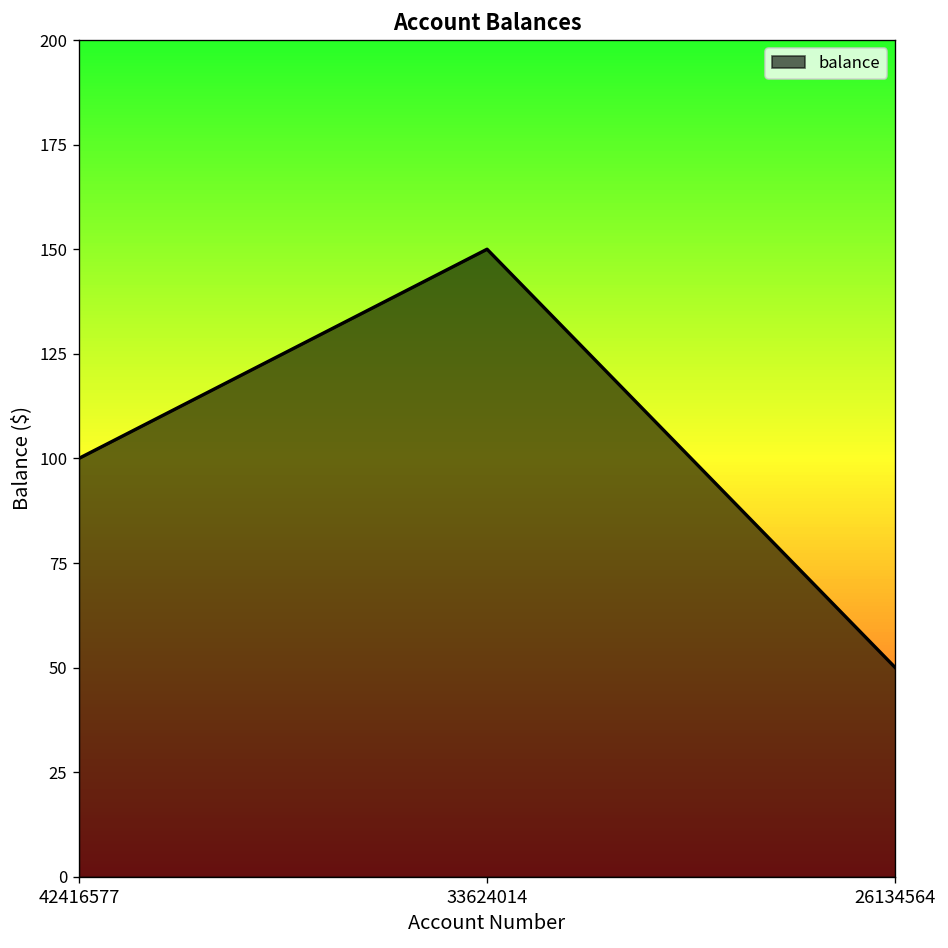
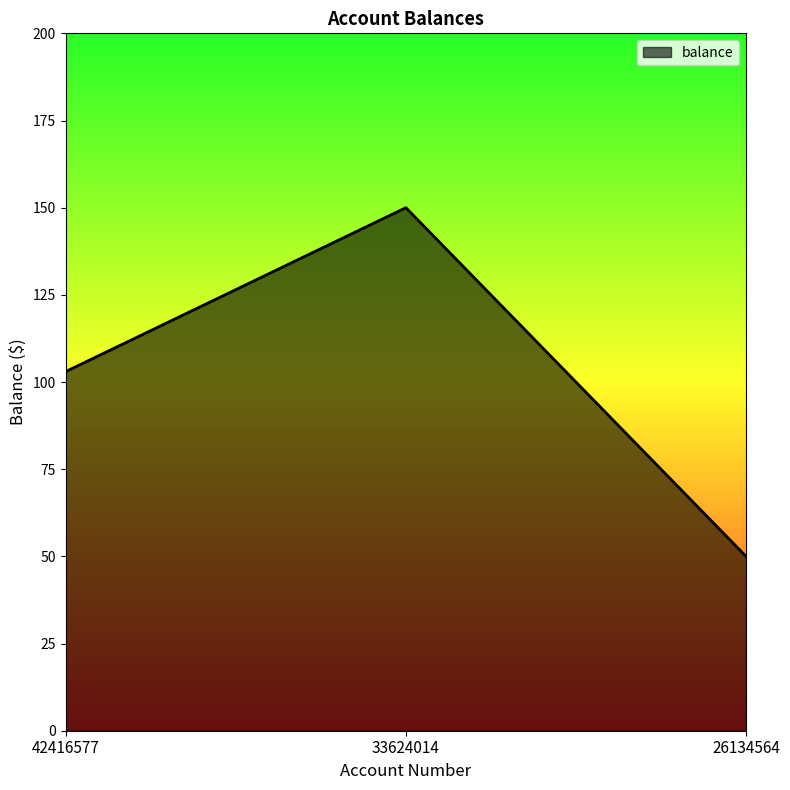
42416577: 100 -> 103
